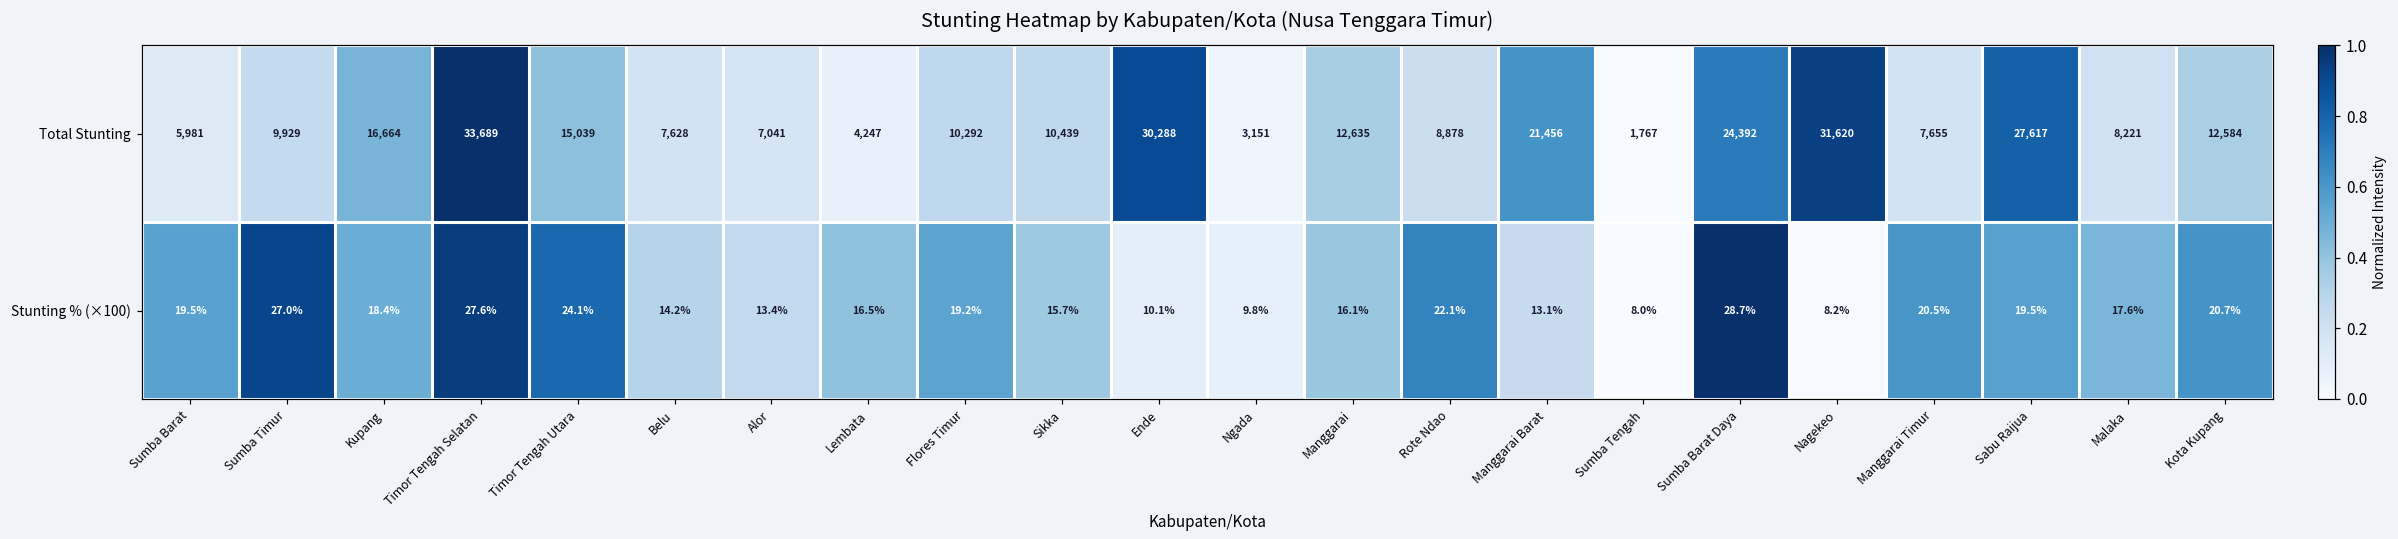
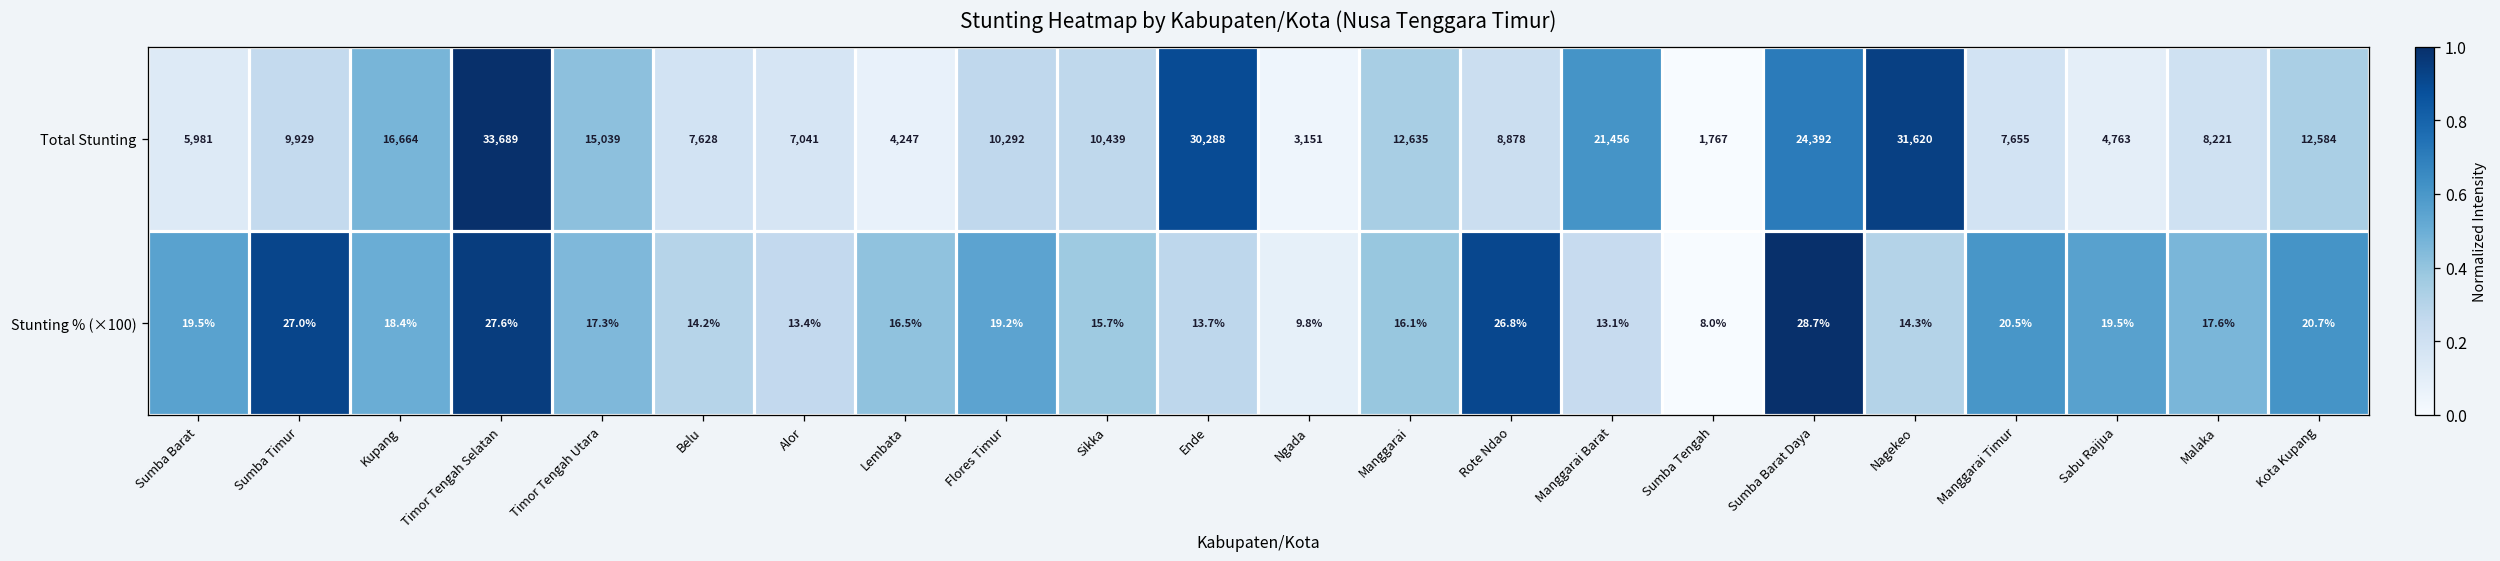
Total Stunting, Sabu Raijua: 27,617 -> 4,763
Stunting % (×100), Timor Tengah Utara: 24.1% -> 17.3%
Stunting % (×100), Ende: 10.1% -> 13.7%
Stunting % (×100), Rote Ndao: 22.1% -> 26.8%
Stunting % (×100), Nagekeo: 8.2% -> 14.3%
